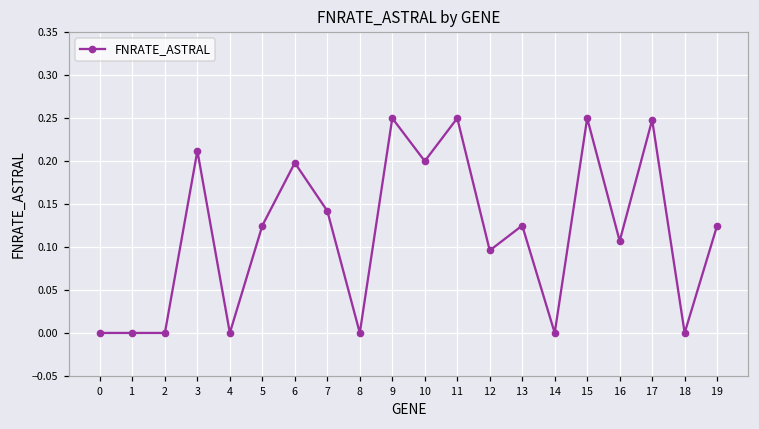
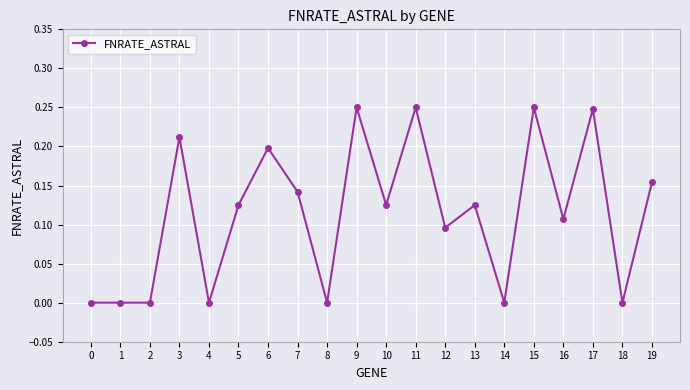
10: 0.20 -> 0.13
19: 0.13 -> 0.15
